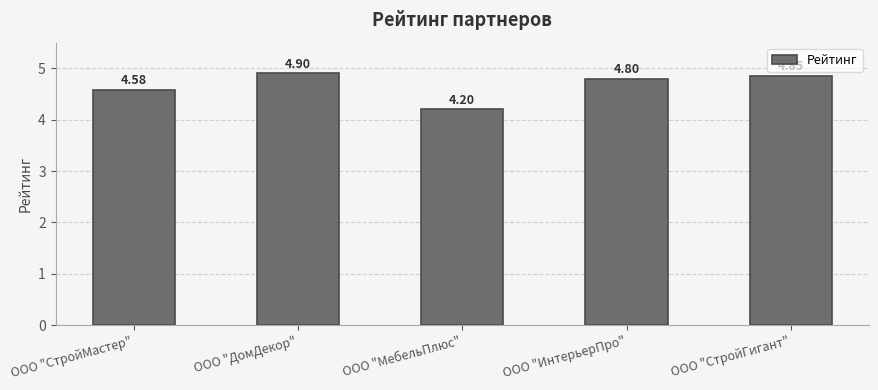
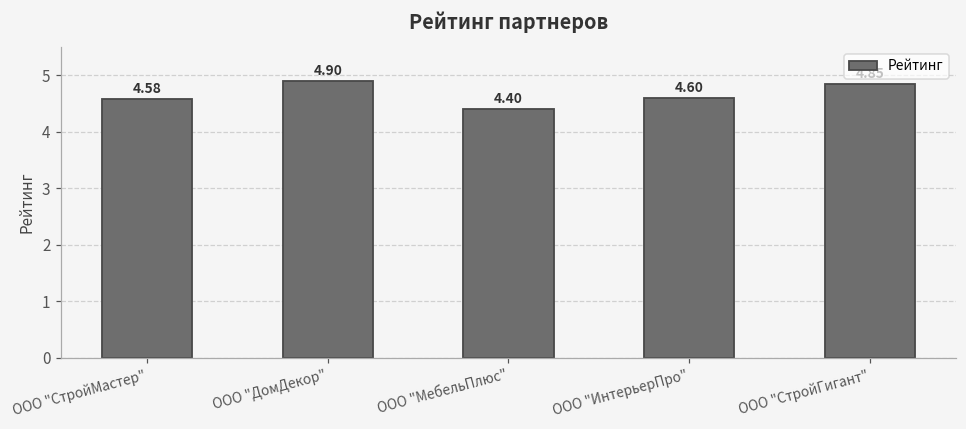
ООО "МебельПлюс": 4.20 -> 4.40
ООО "ИнтерьерПро": 4.80 -> 4.60
